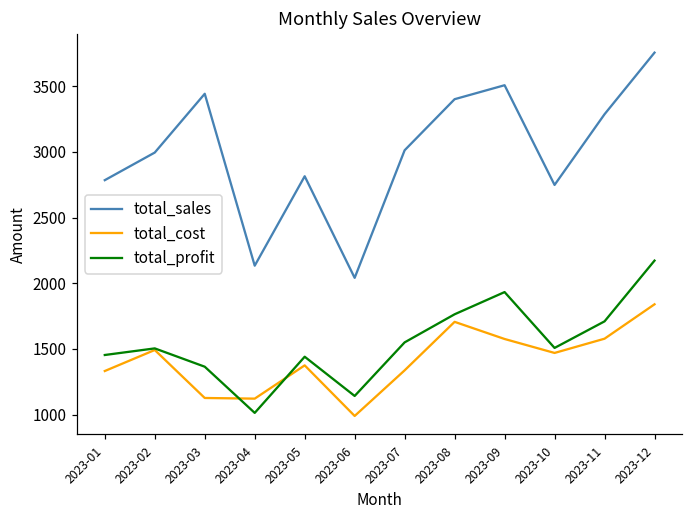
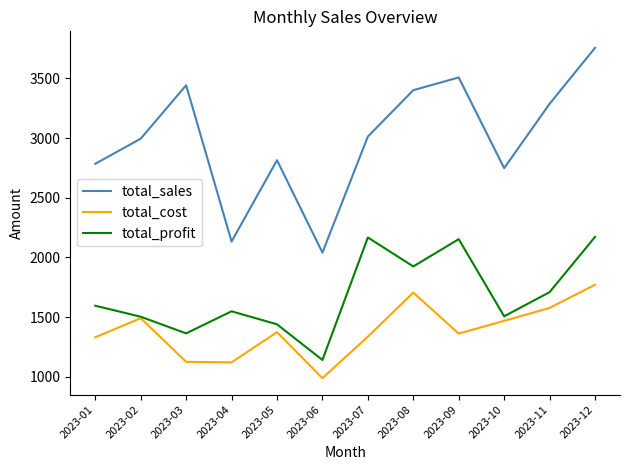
total_profit, 2023-01: 1450 -> 1600
total_profit, 2023-04: 1010 -> 1550
total_profit, 2023-07: 1550 -> 2170
total_profit, 2023-08: 1760 -> 1920
total_cost, 2023-09: 1580 -> 1360
total_profit, 2023-09: 1930 -> 2150
total_cost, 2023-12: 1840 -> 1770
